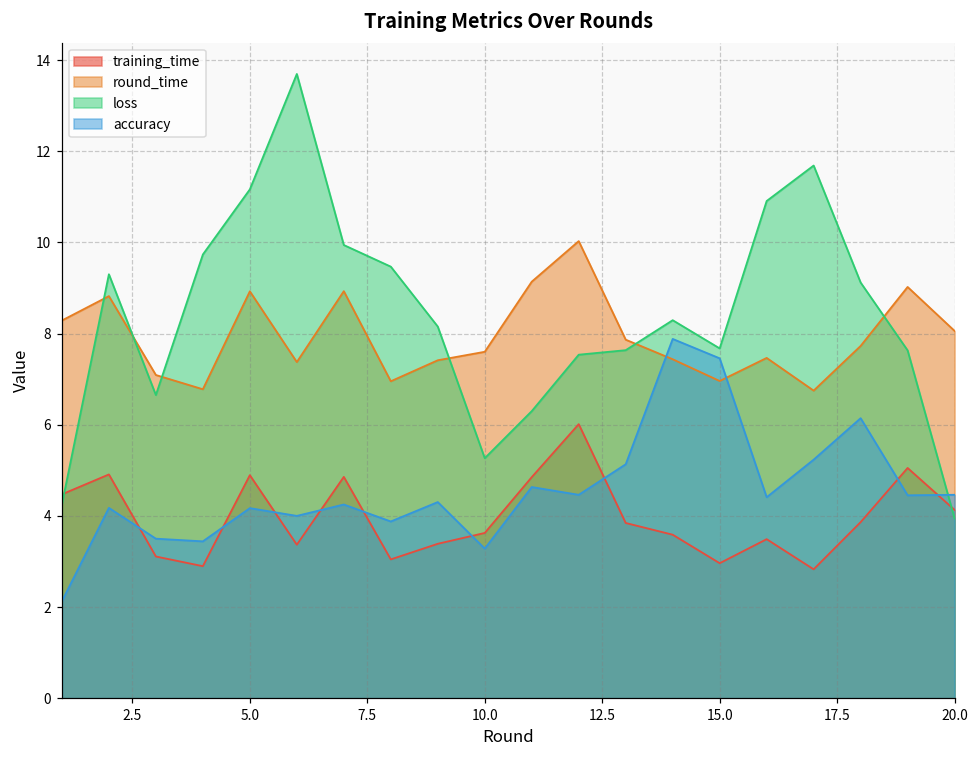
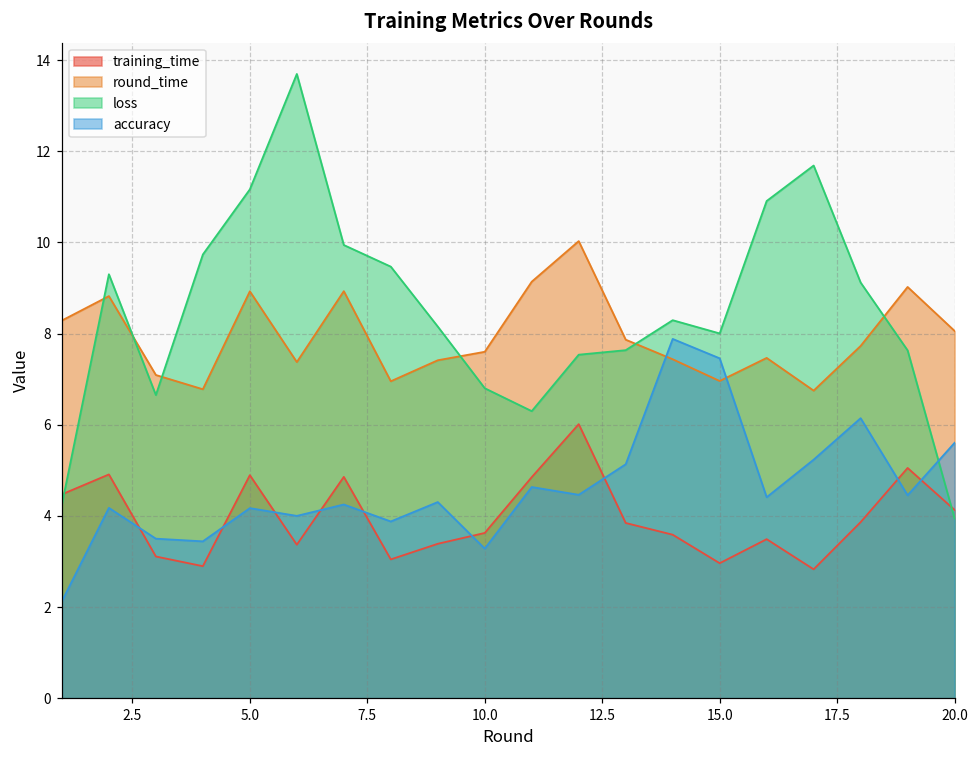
loss, 10.0: 5.3 -> 6.8
loss, 15.0: 7.7 -> 8.0
accuracy, 20.0: 4.5 -> 5.6
